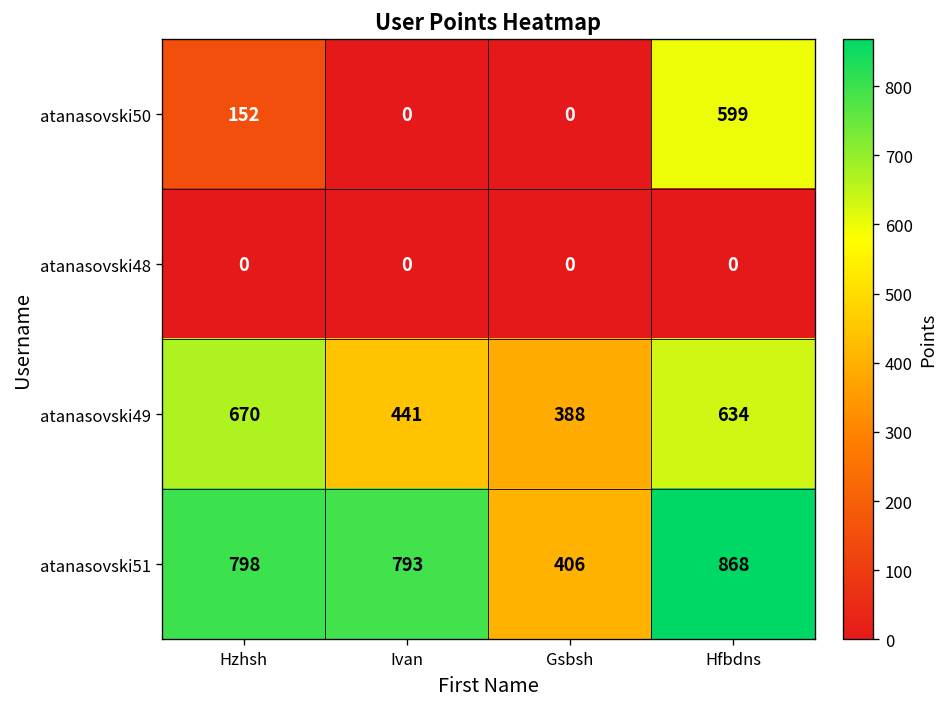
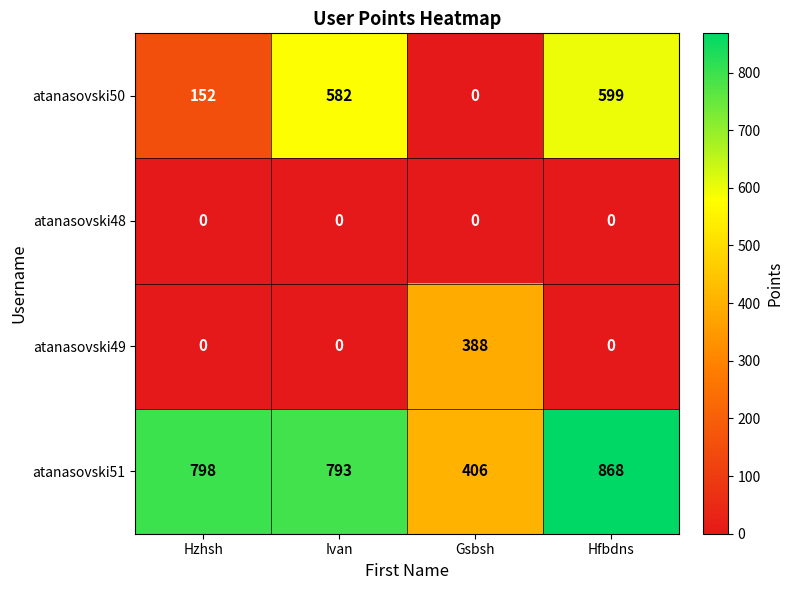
atanasovski50, Ivan: 0 -> 582
atanasovski49, Hzhsh: 670 -> 0
atanasovski49, Ivan: 441 -> 0
atanasovski49, Hfbdns: 634 -> 0
